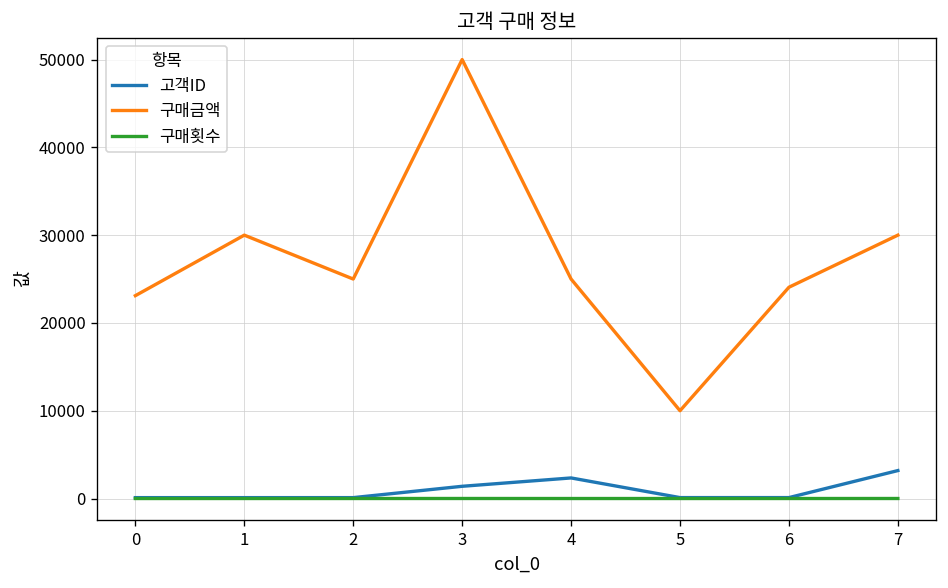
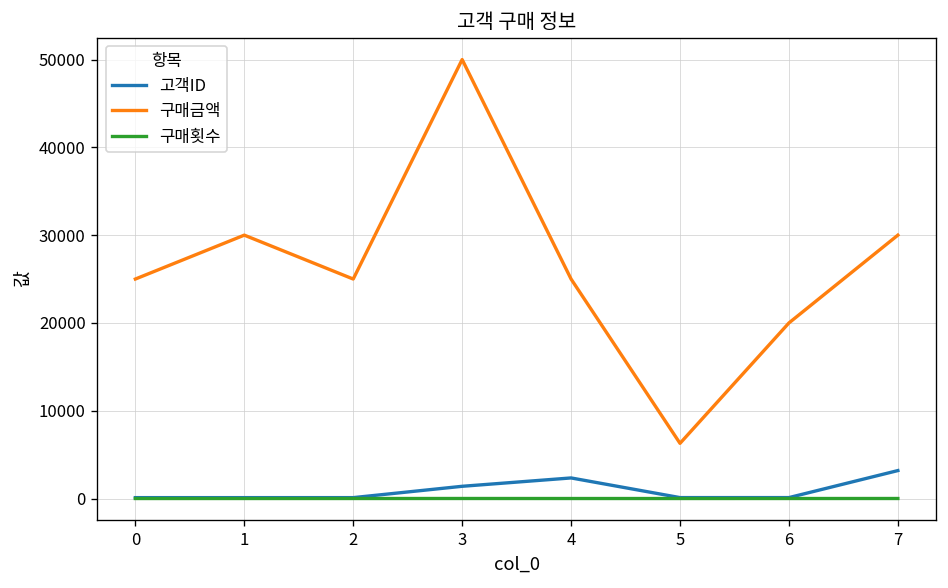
구매금액, 0: 23000 -> 25000
구매금액, 5: 10000 -> 6000
구매금액, 6: 24000 -> 20000
